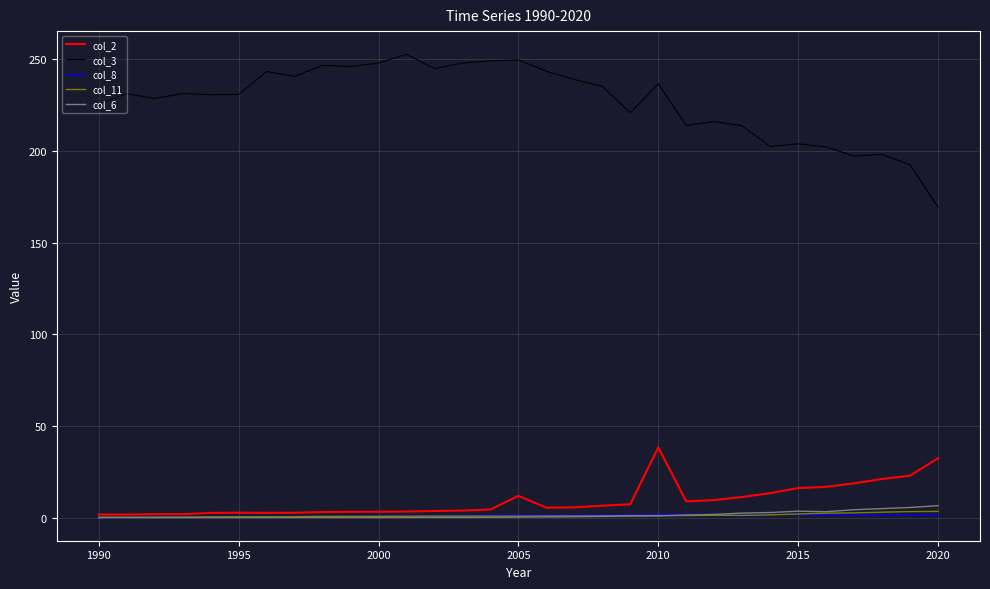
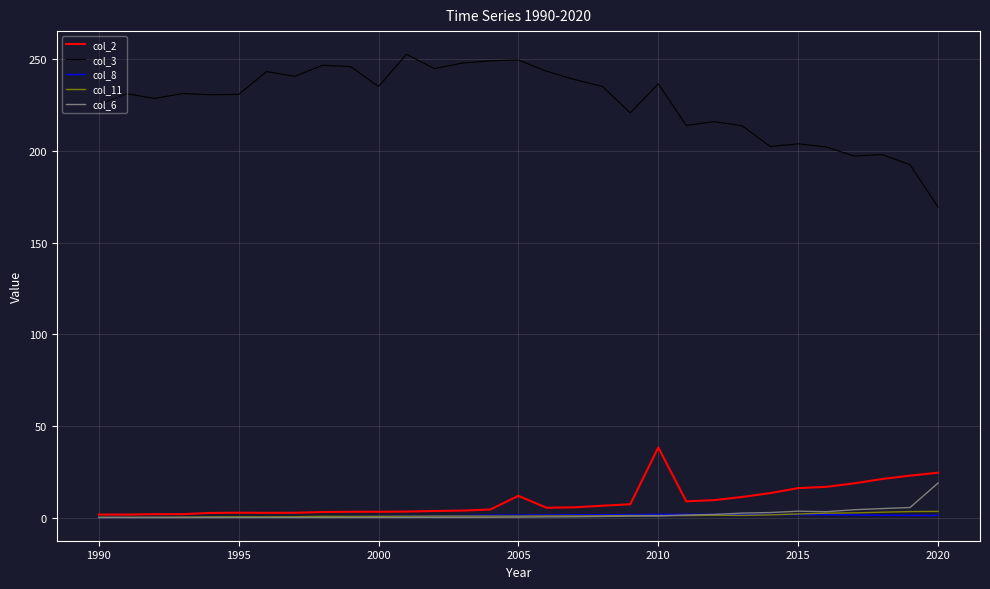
col_3, 2000: 248 -> 235
col_2, 2020: 32 -> 24
col_6, 2020: 6 -> 19
